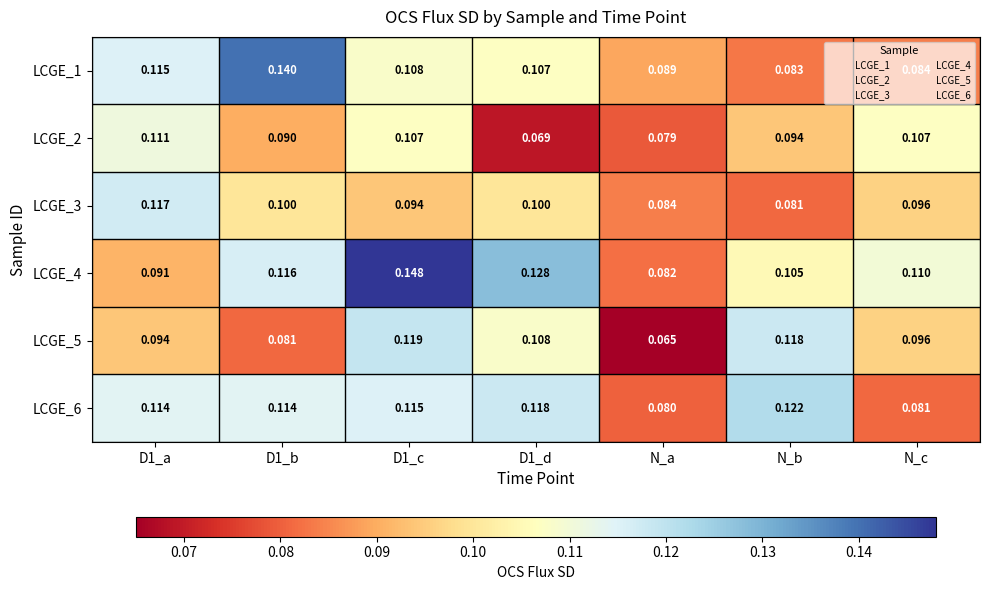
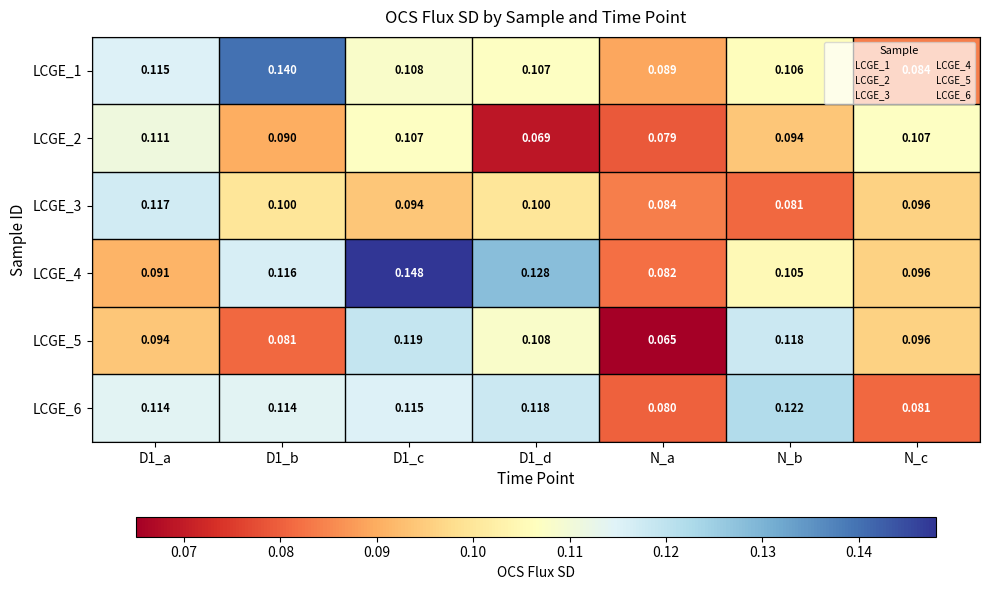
LCGE_1, N_b: 0.083 -> 0.106
LCGE_4, N_c: 0.110 -> 0.096
